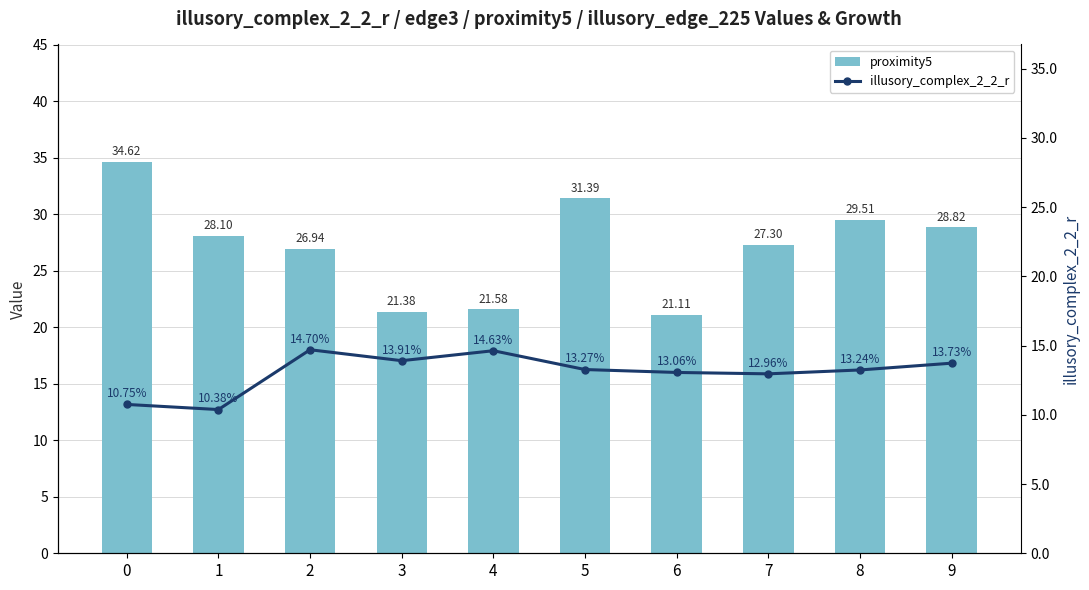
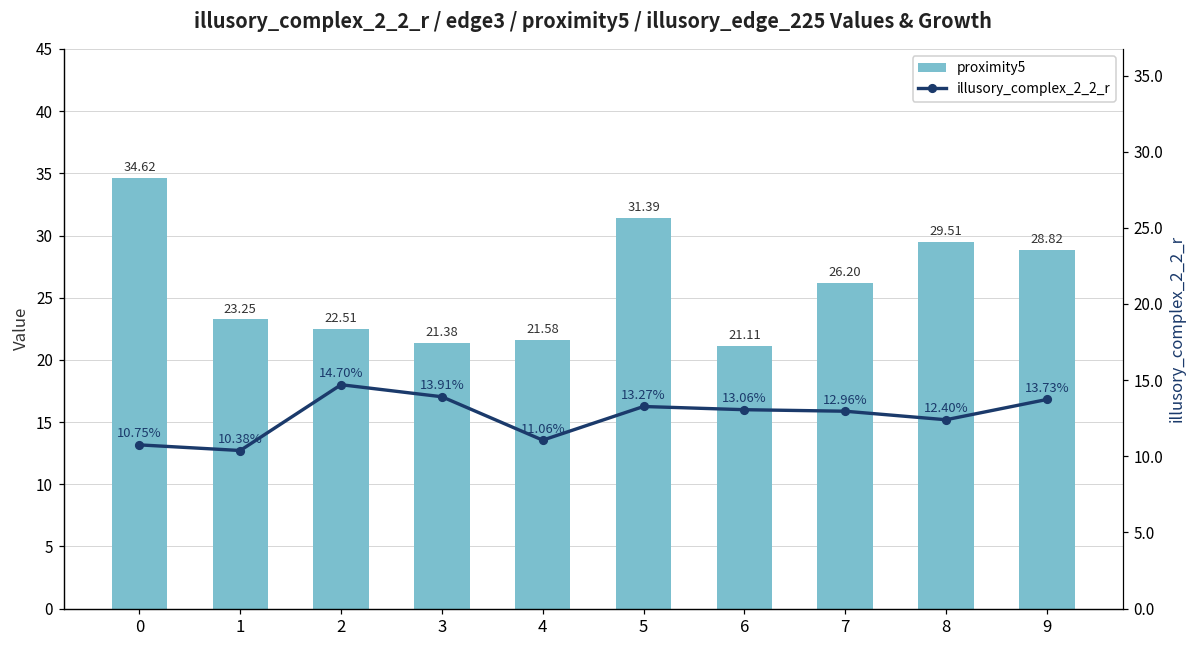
proximity5, 1: 28.10 -> 23.25
proximity5, 2: 26.94 -> 22.51
proximity5, 7: 27.30 -> 26.20
illusory_complex_2_2_r, 4: 14.63% -> 11.06%
illusory_complex_2_2_r, 8: 13.24% -> 12.40%
